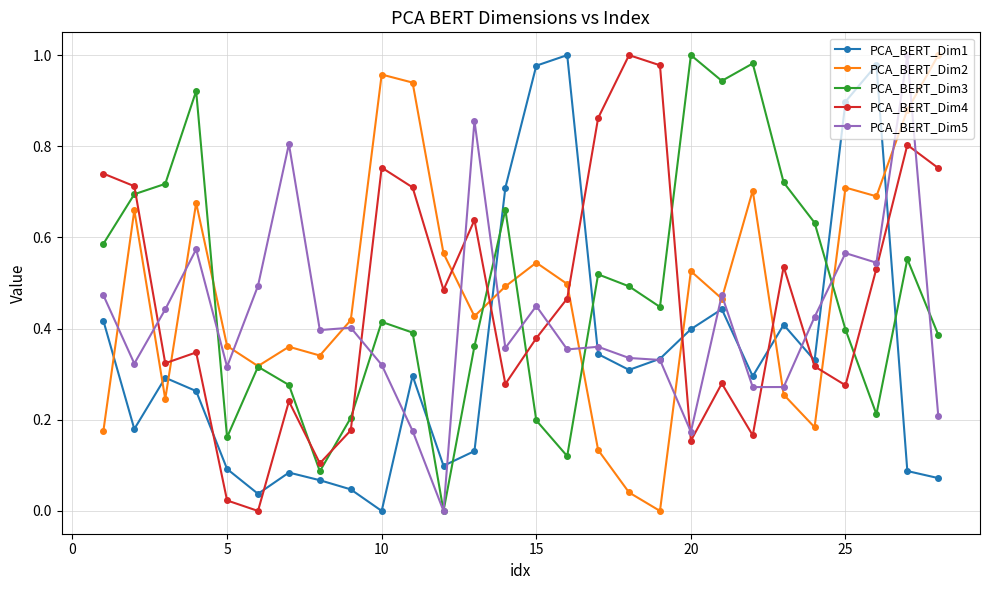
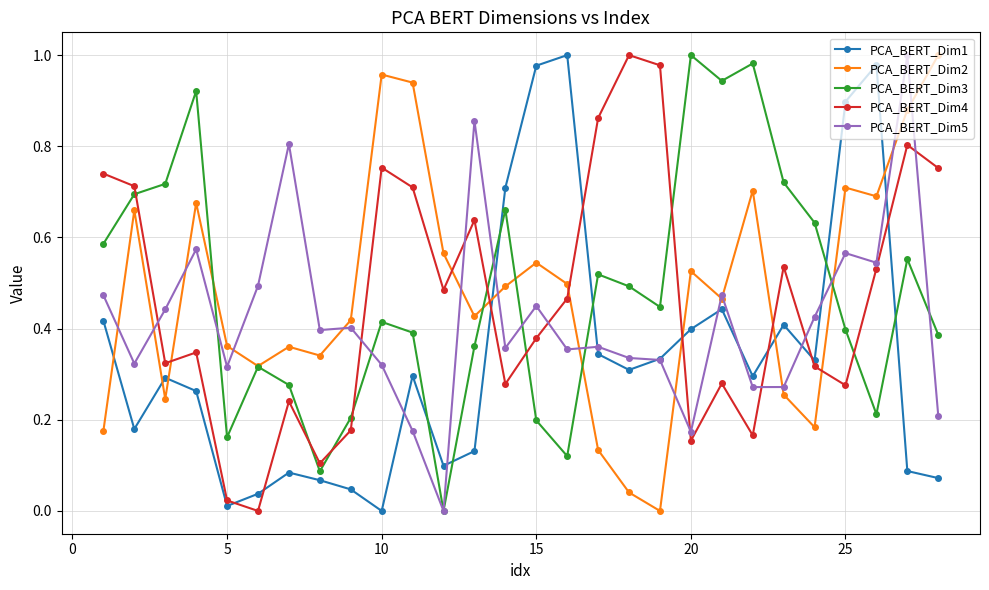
PCA_BERT_Dim1, 5: 0.09 -> 0.01
